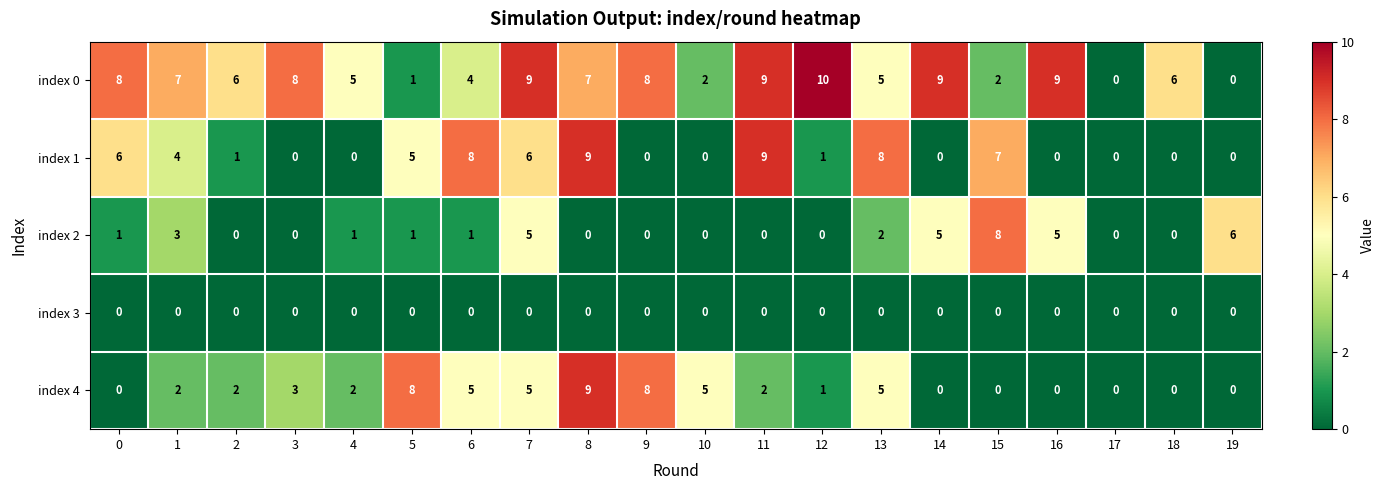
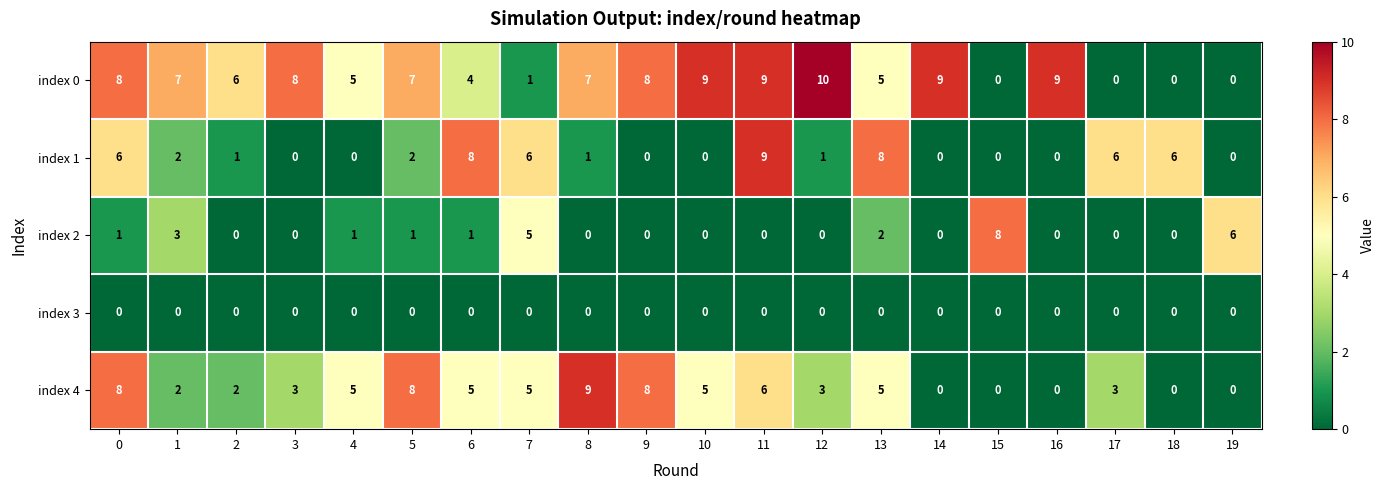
index 0, 5: 1 -> 7
index 0, 7: 9 -> 1
index 0, 10: 2 -> 9
index 0, 15: 2 -> 0
index 0, 18: 6 -> 0
index 1, 1: 4 -> 2
index 1, 5: 5 -> 2
index 1, 8: 9 -> 1
index 1, 15: 7 -> 0
index 1, 17: 0 -> 6
index 1, 18: 0 -> 6
index 2, 14: 5 -> 0
index 2, 16: 5 -> 0
index 4, 0: 0 -> 8
index 4, 4: 2 -> 5
index 4, 11: 2 -> 6
index 4, 12: 1 -> 3
index 4, 17: 0 -> 3
